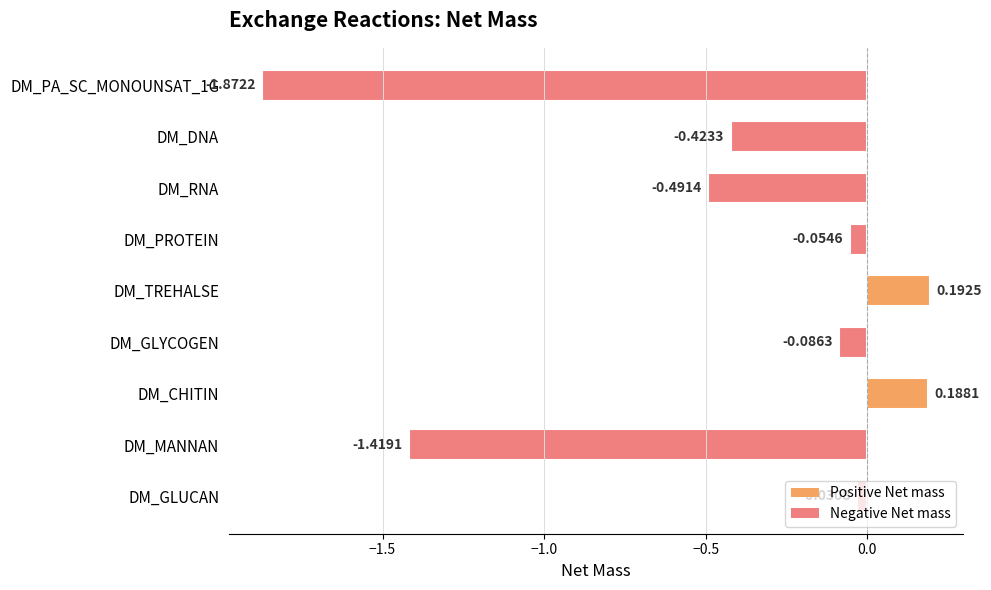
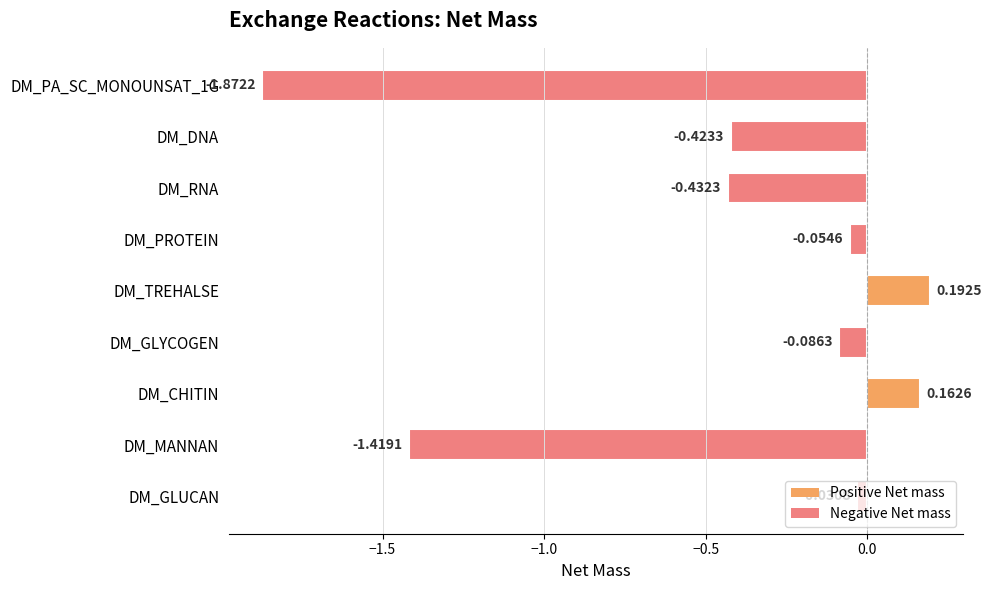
DM_RNA: -0.4914 -> -0.4323
DM_CHITIN: 0.1881 -> 0.1626
